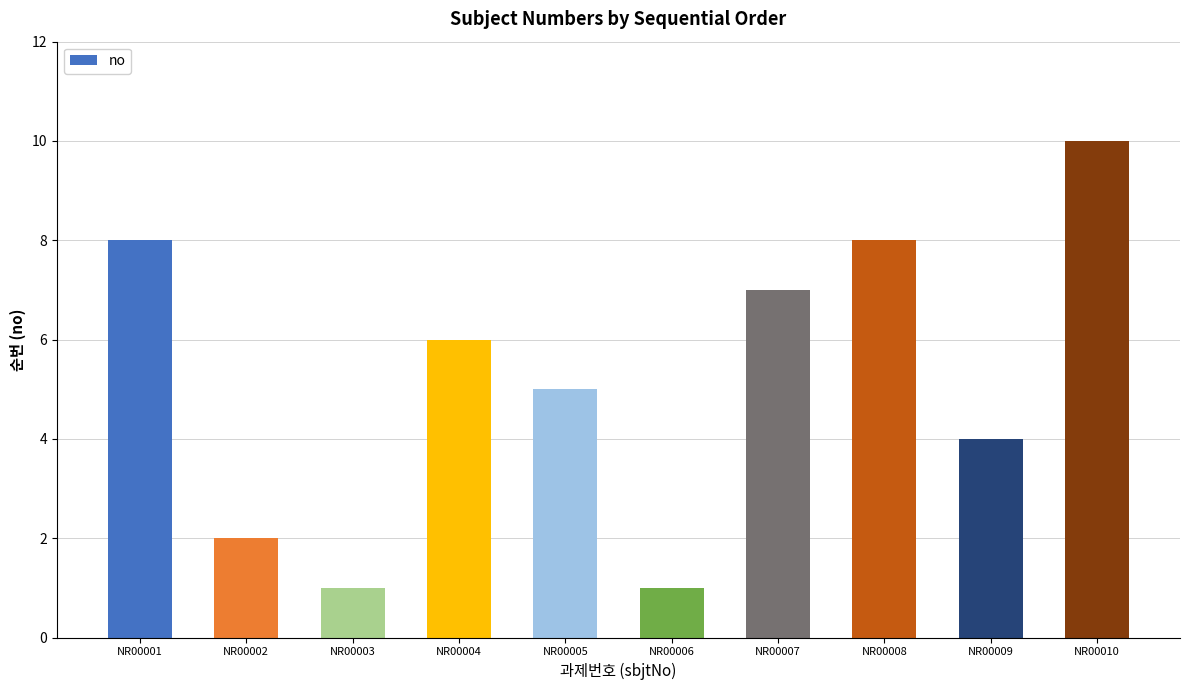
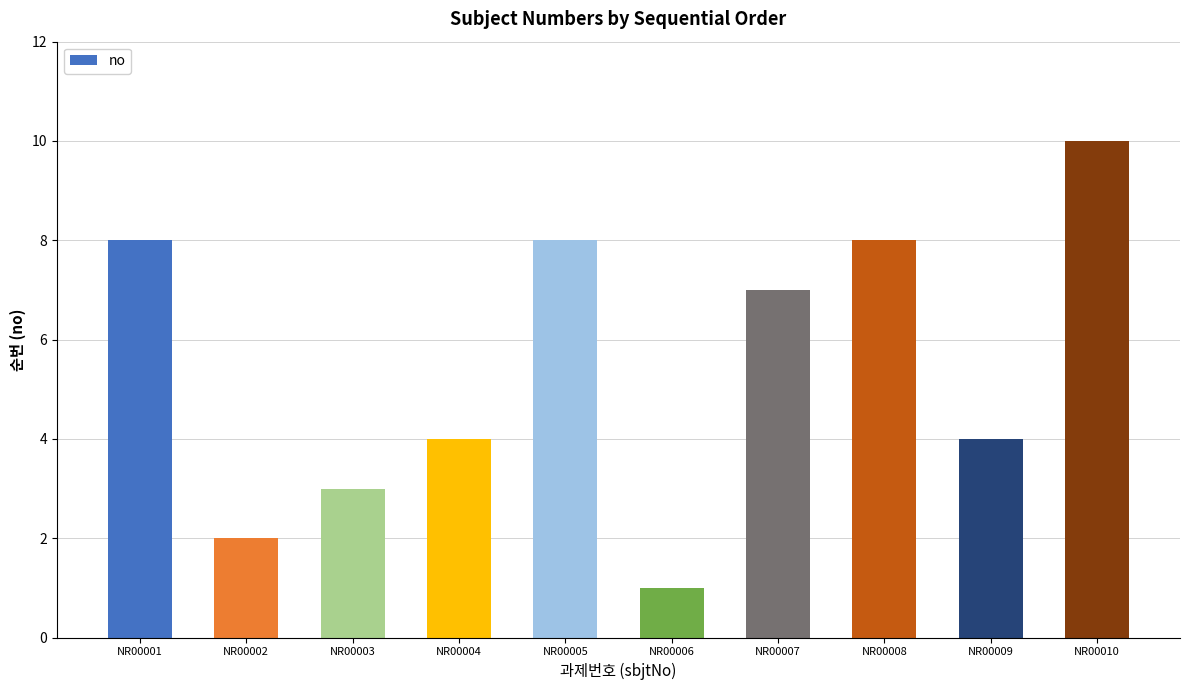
NR00003: 1 -> 3
NR00004: 6 -> 4
NR00005: 5 -> 8
